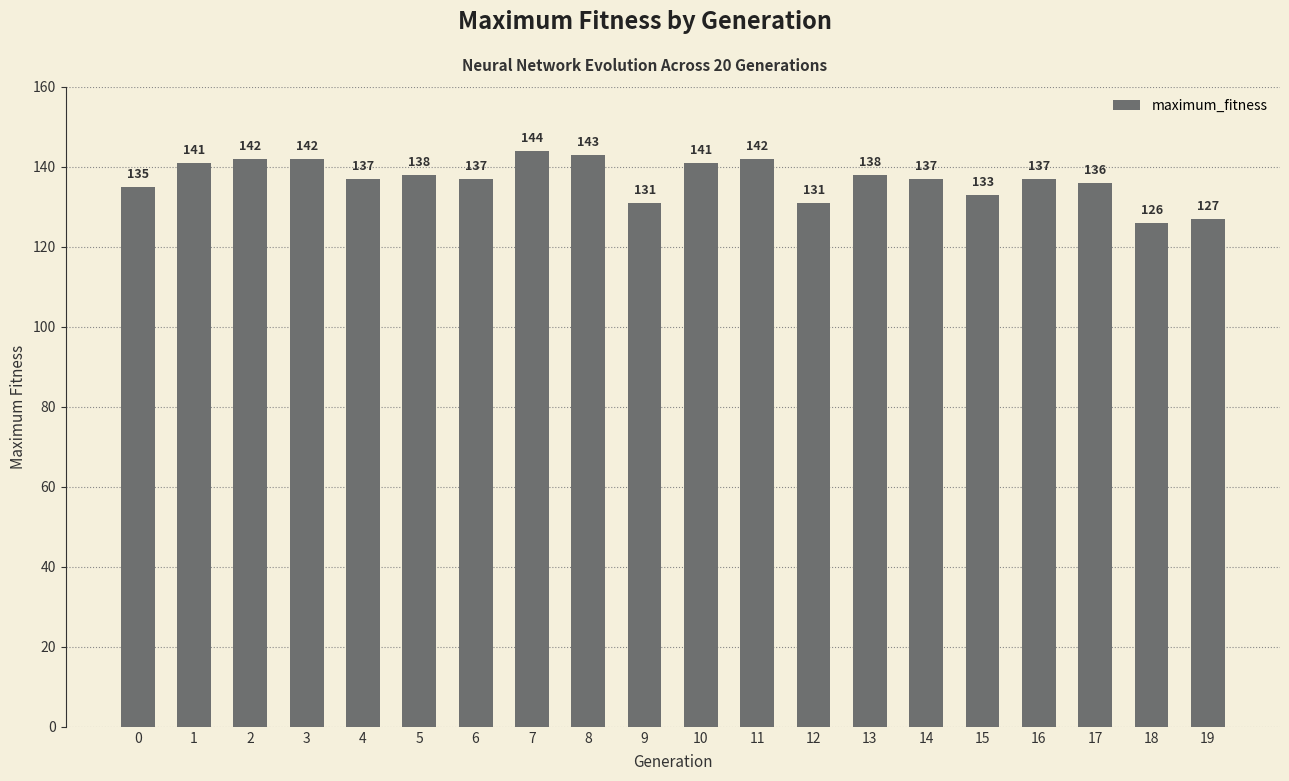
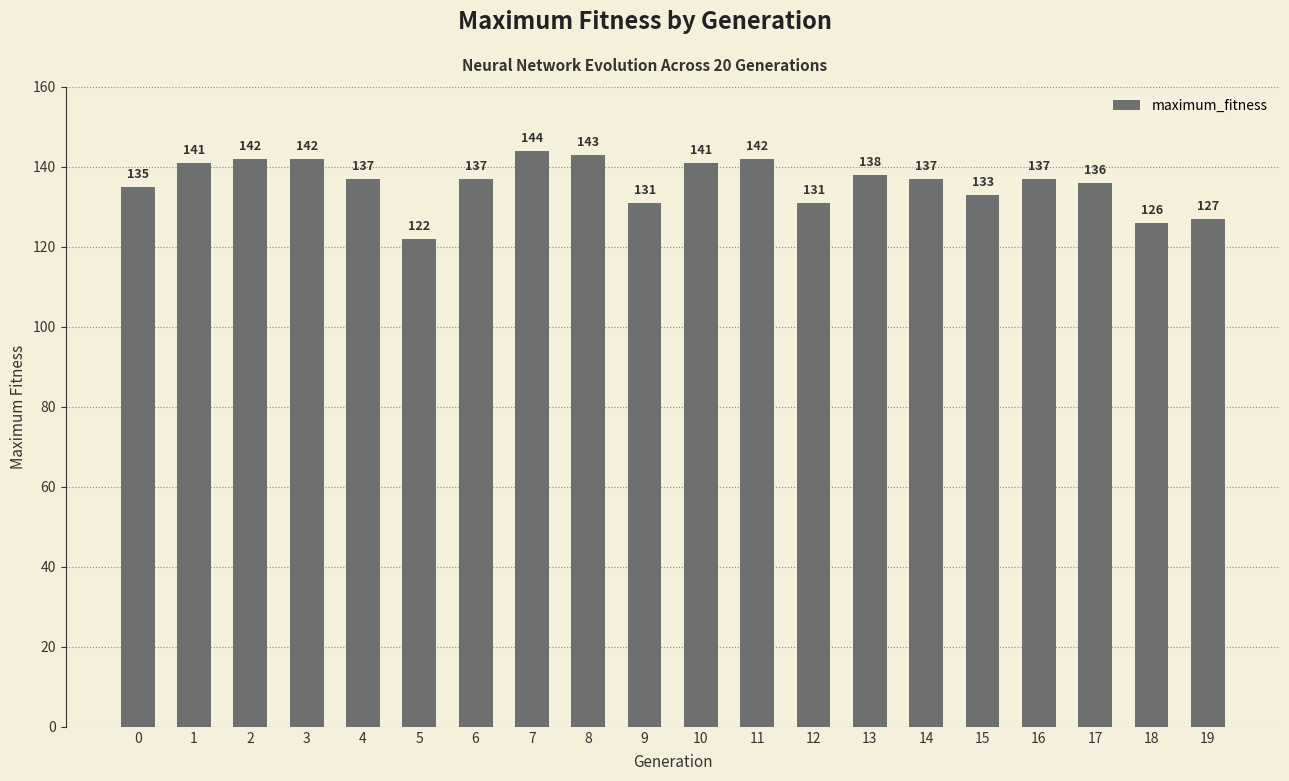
5: 138 -> 122
